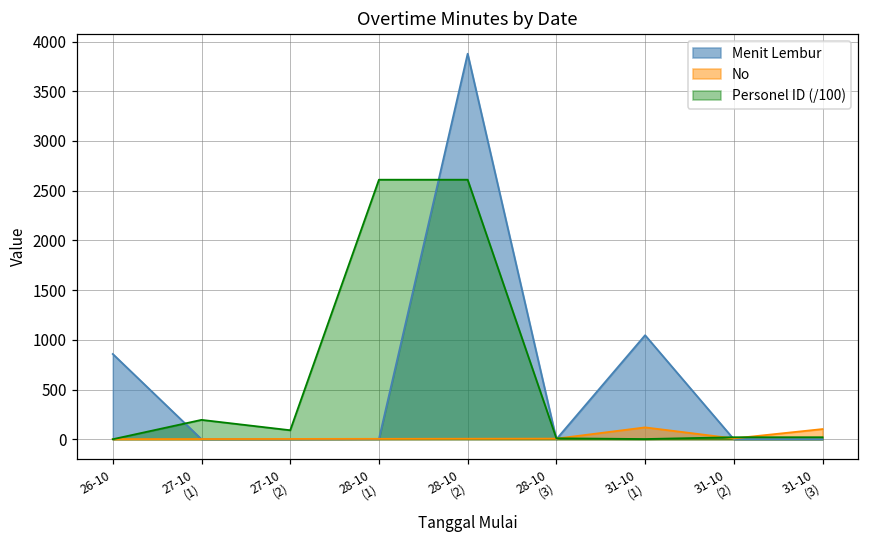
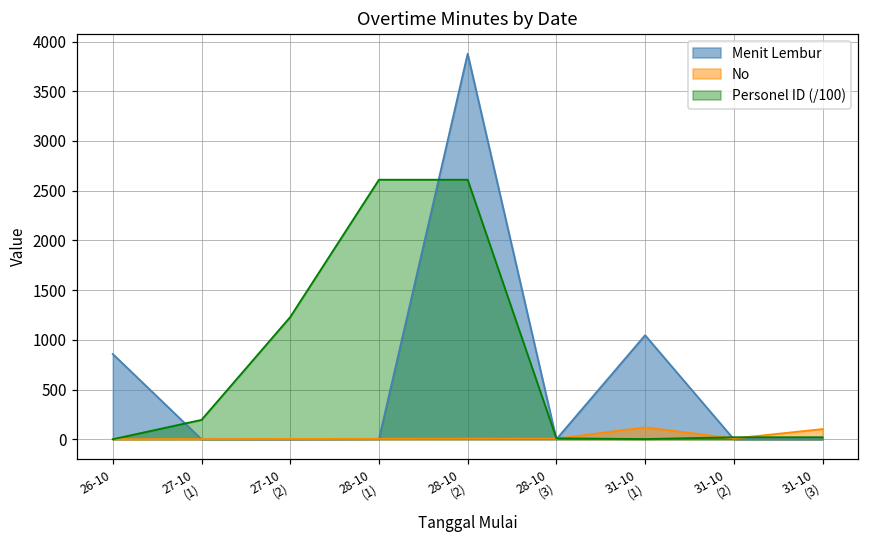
Personel ID (/100), 27-10 (2): 100 -> 1200
